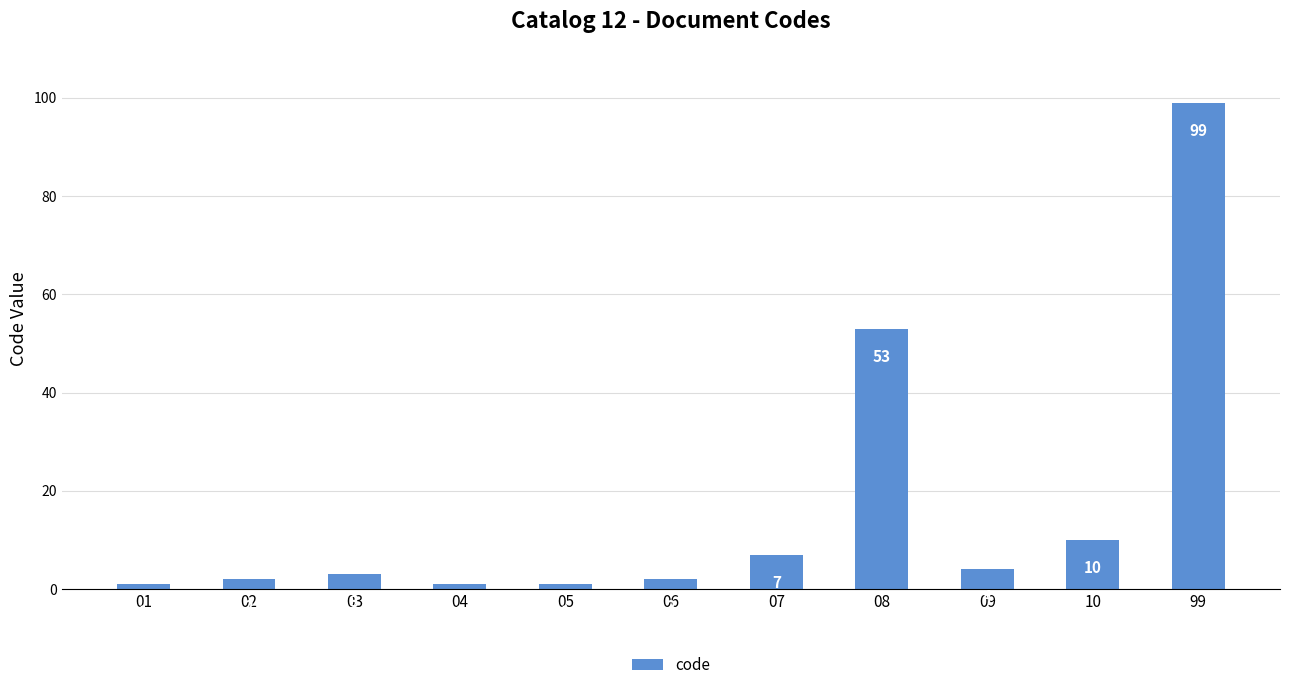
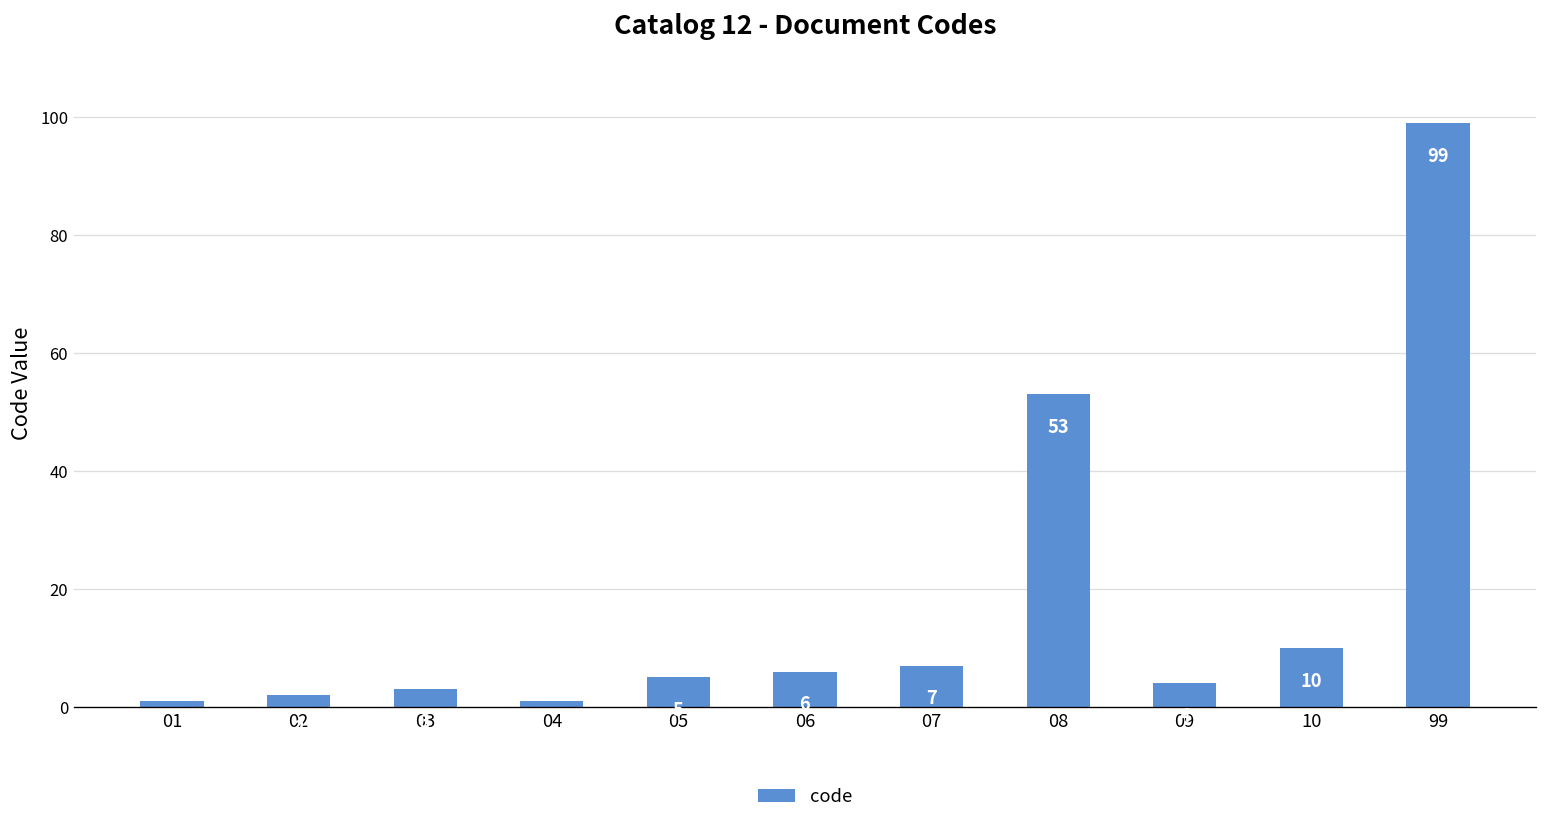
05: 1 -> 5
06: 2 -> 6
